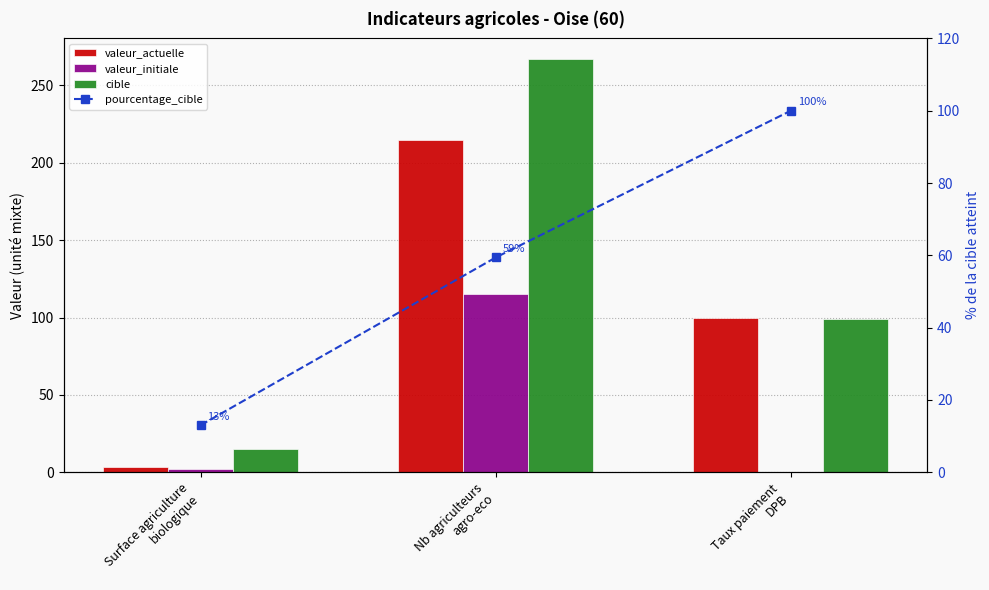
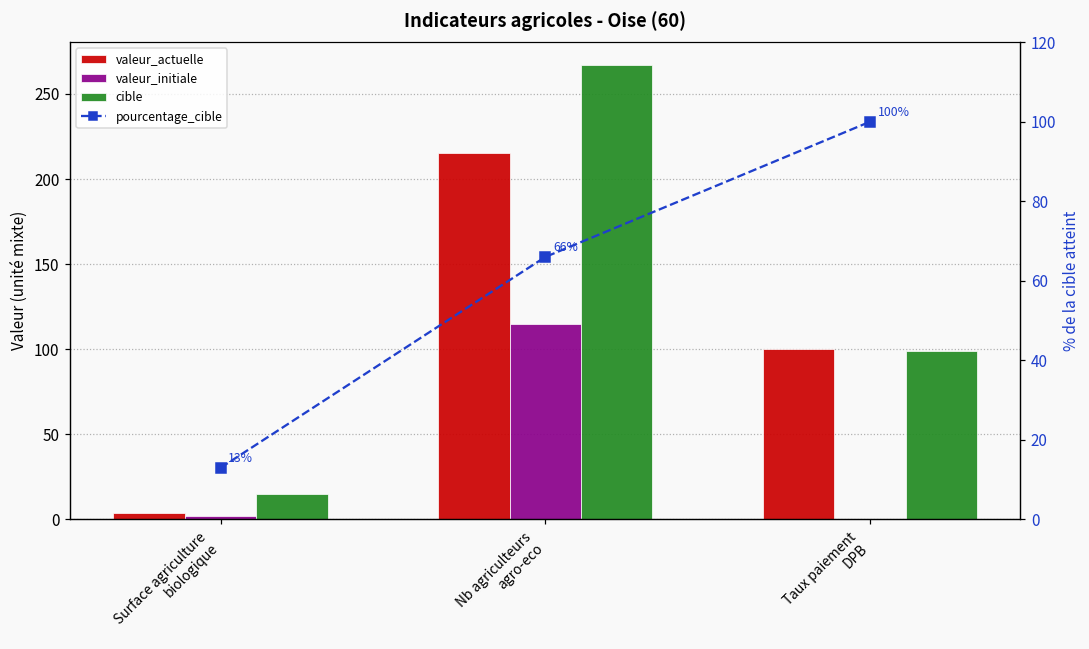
pourcentage_cible, Nb agriculteurs agro-eco: 59% -> 66%
